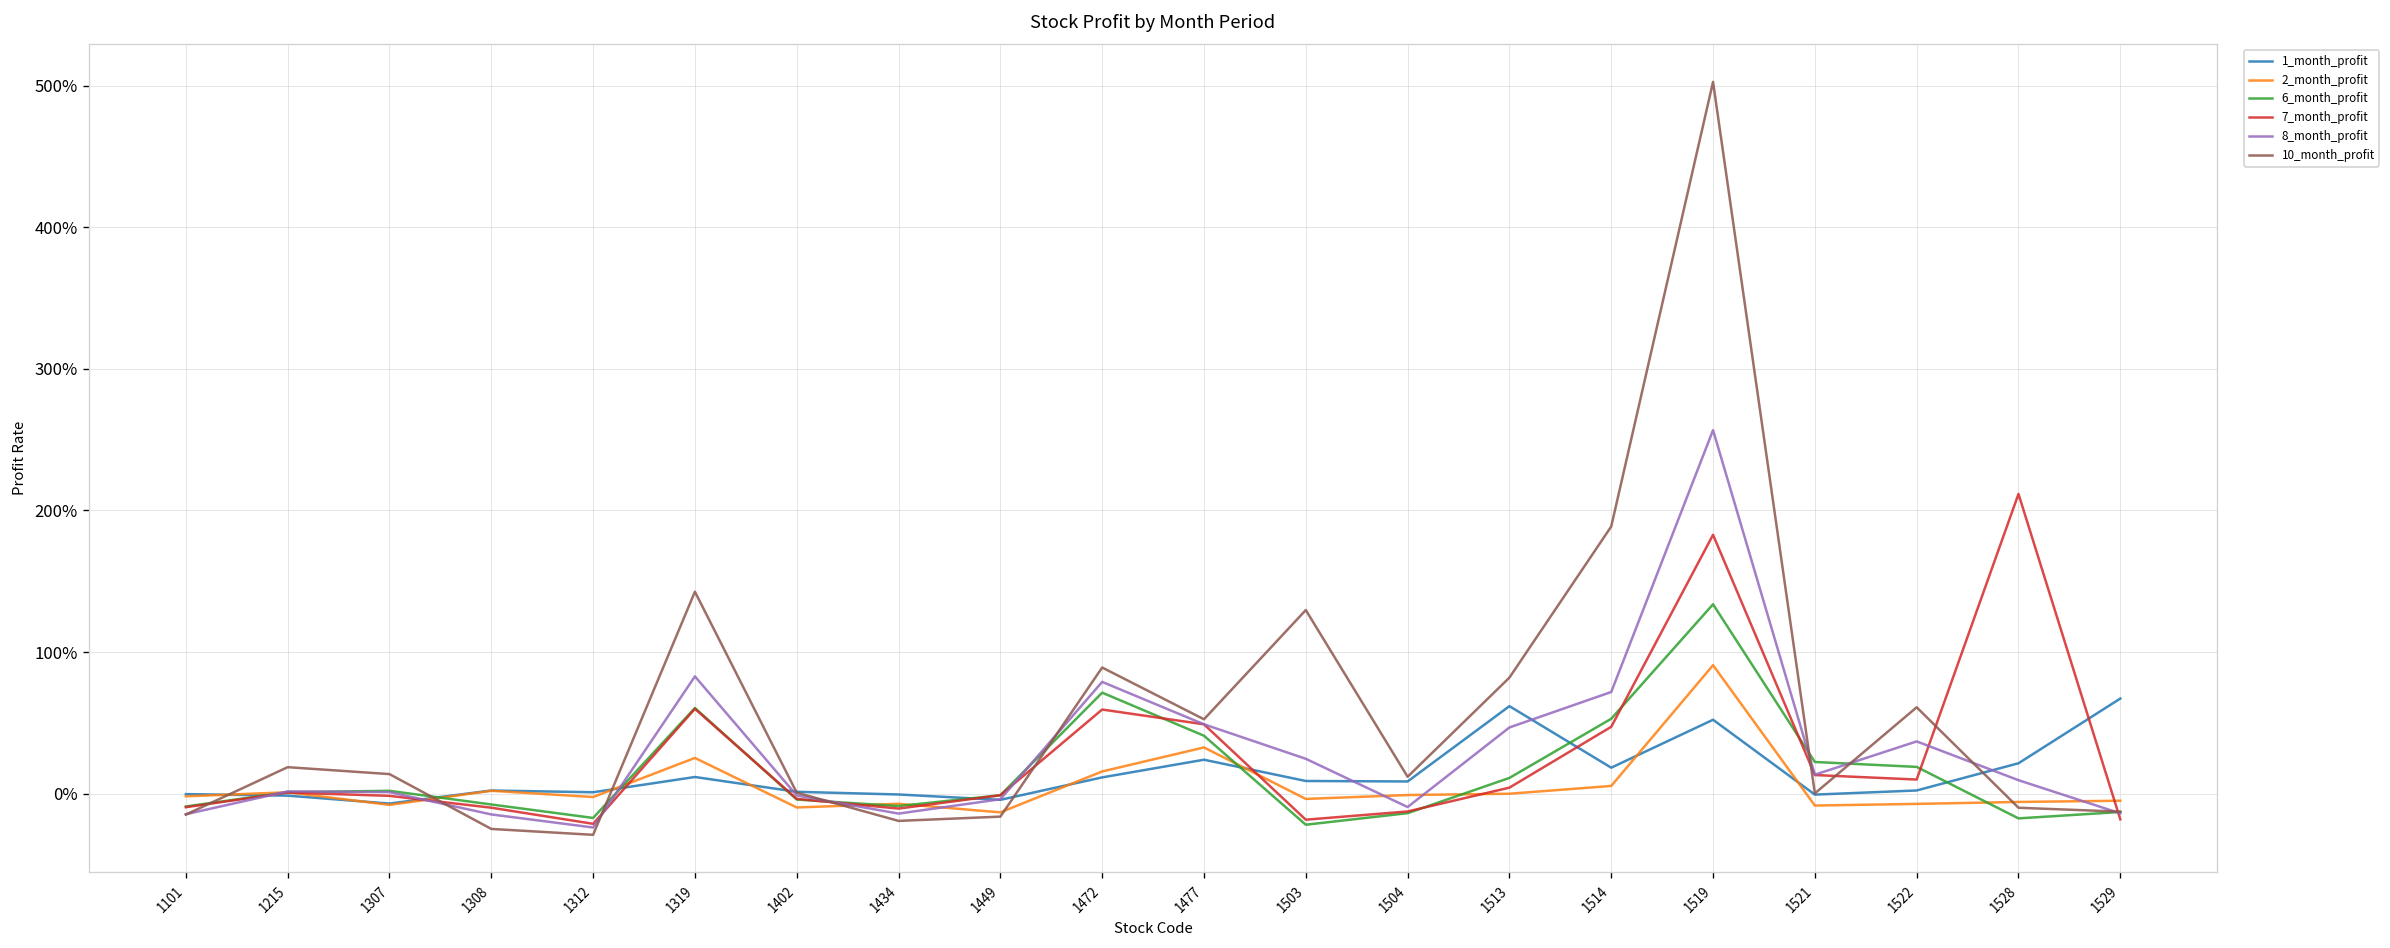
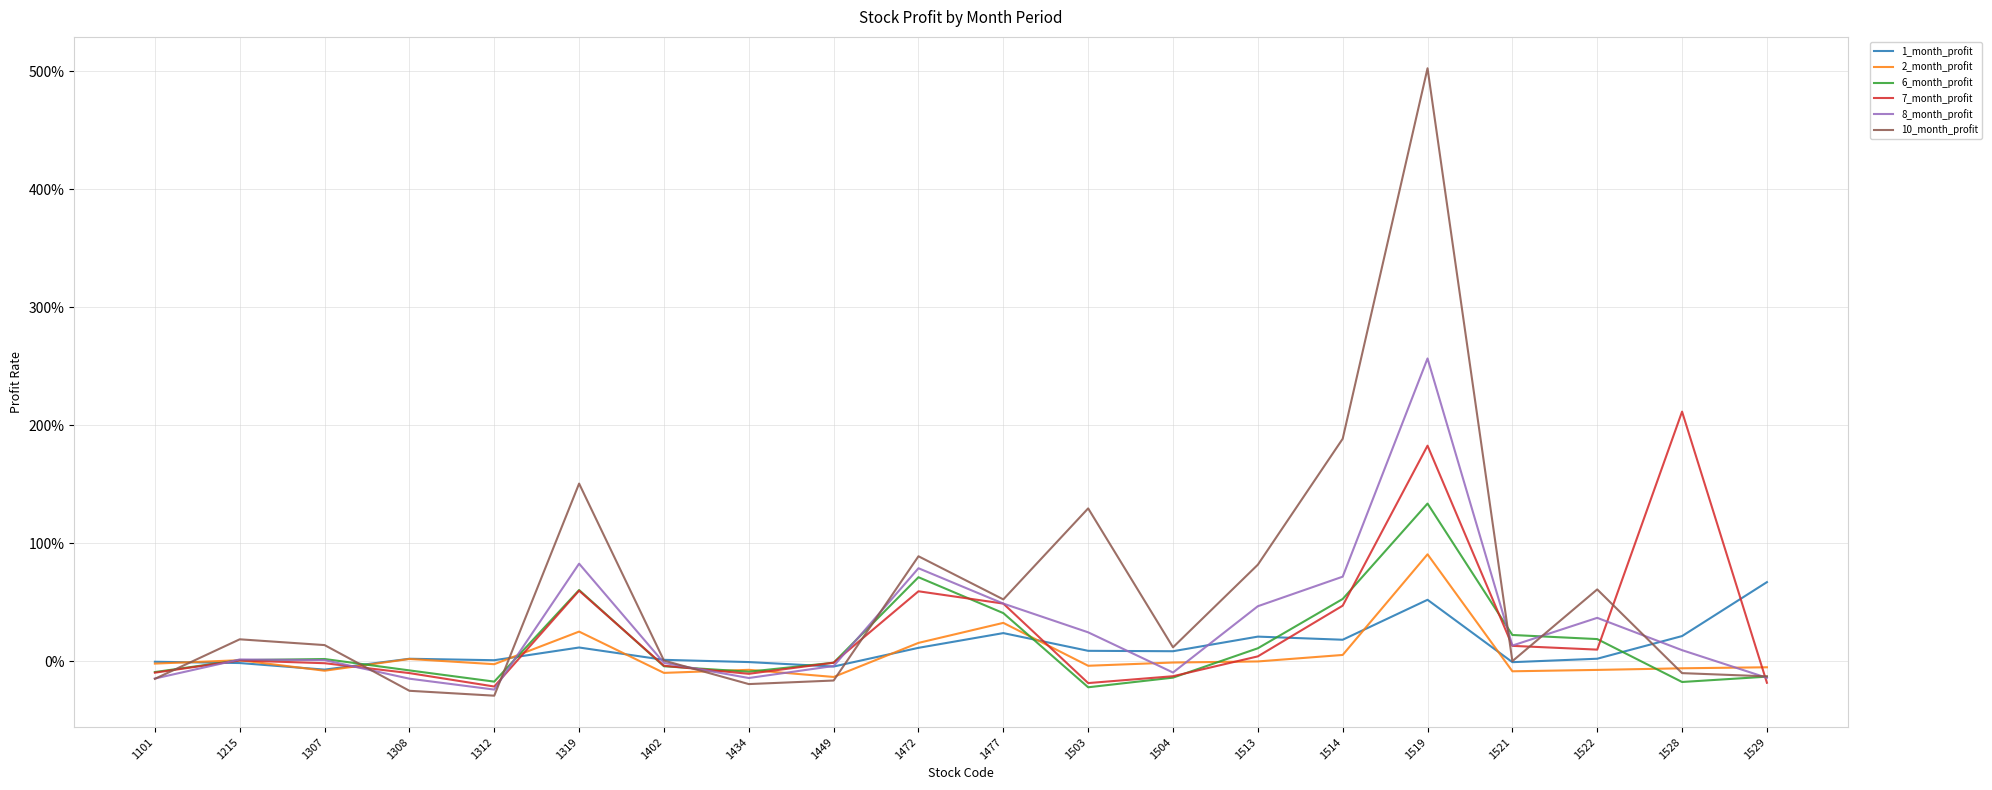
10_month_profit, 1319: 143% -> 151%
1_month_profit, 1513: 62% -> 21%
